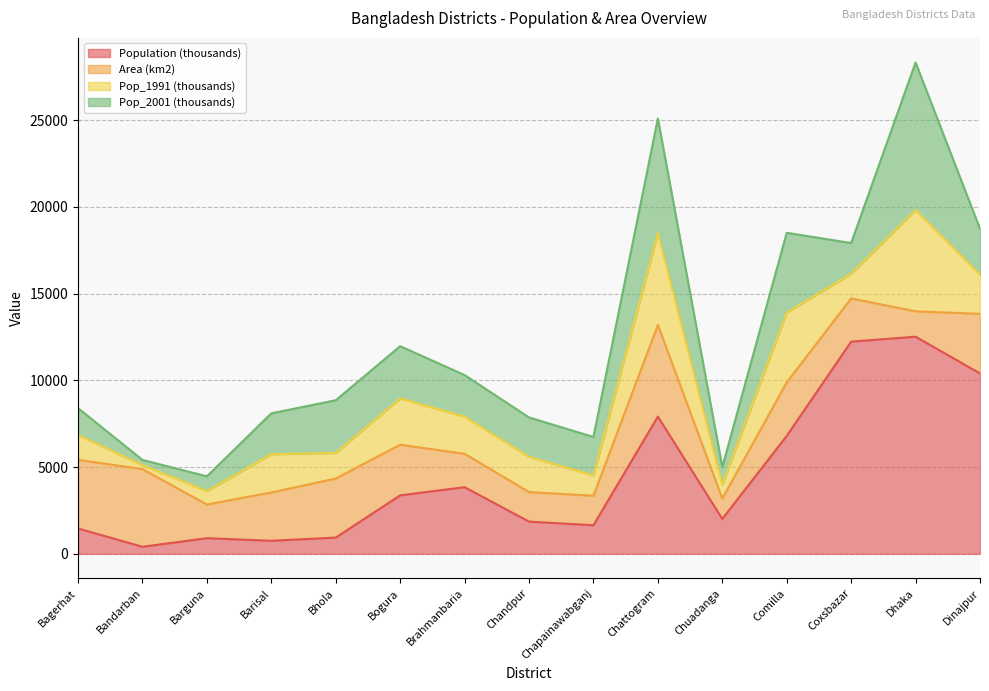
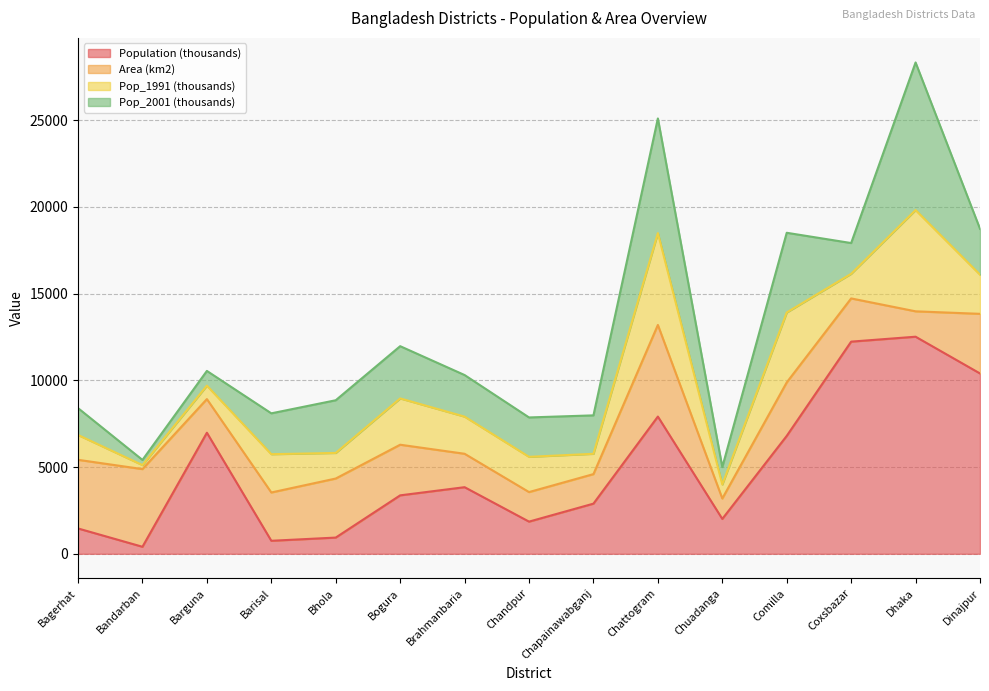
Population (thousands), Barguna: 900 -> 7000
Population (thousands), Chapainawabganj: 1600 -> 2900
